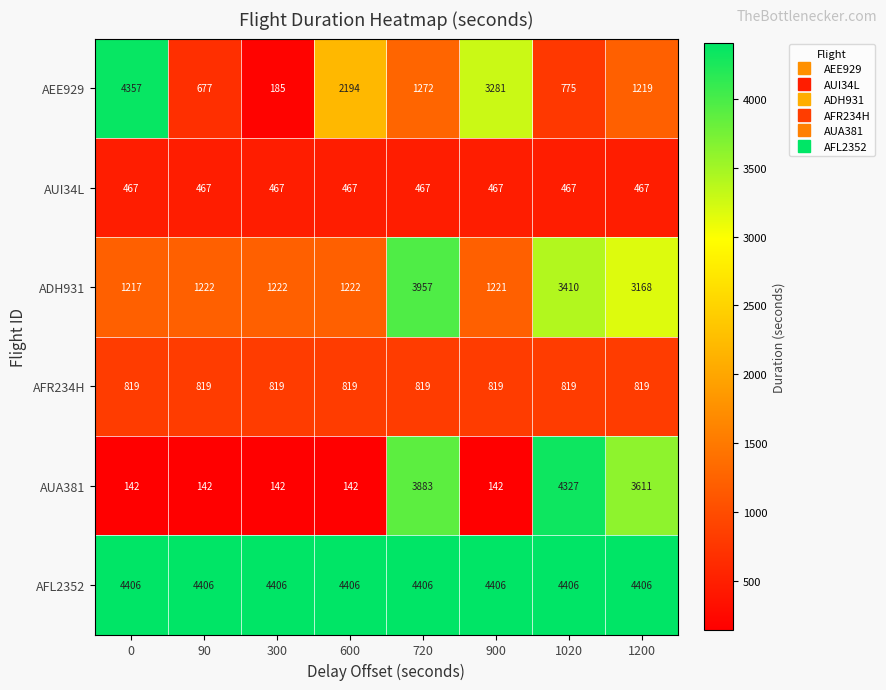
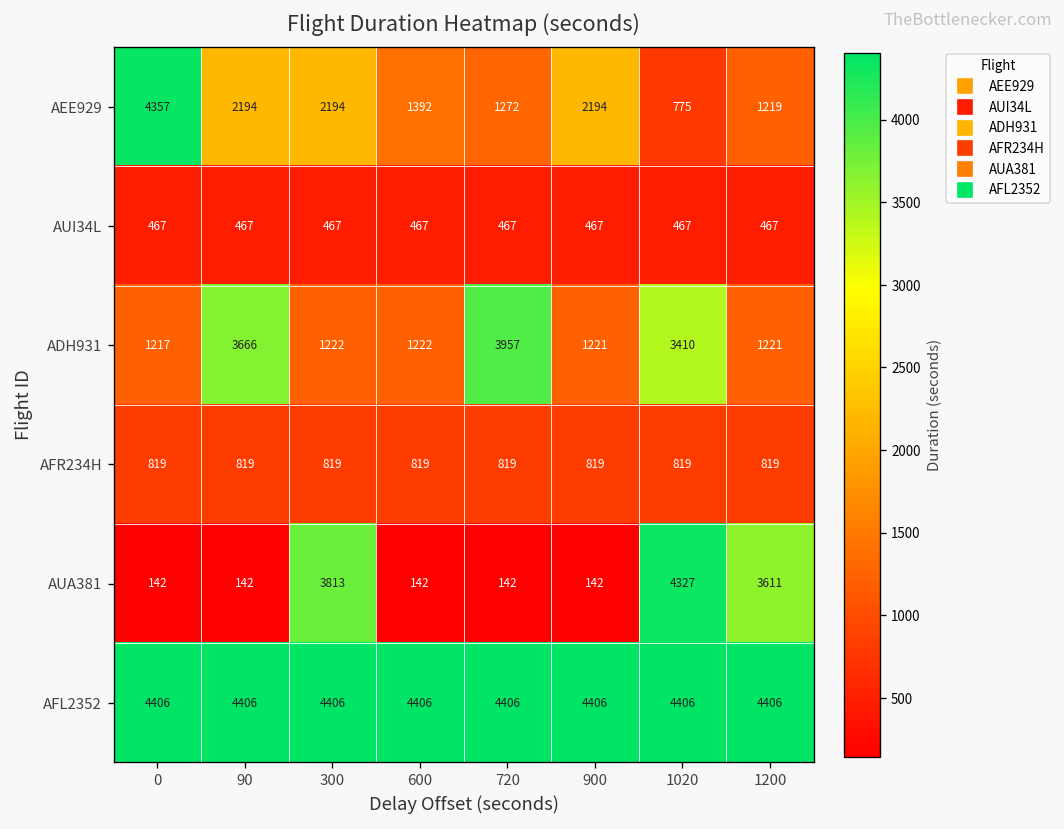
AEE929, 90: 677 -> 2194
AEE929, 300: 185 -> 2194
AEE929, 600: 2194 -> 1392
AEE929, 900: 3281 -> 2194
ADH931, 90: 1222 -> 3666
ADH931, 1200: 3168 -> 1221
AUA381, 300: 142 -> 3813
AUA381, 720: 3883 -> 142
